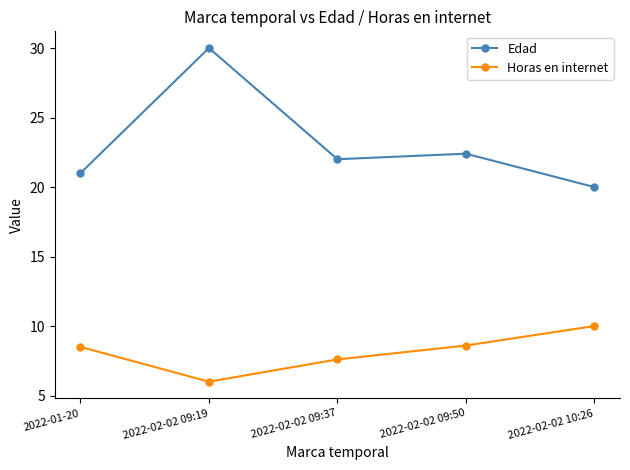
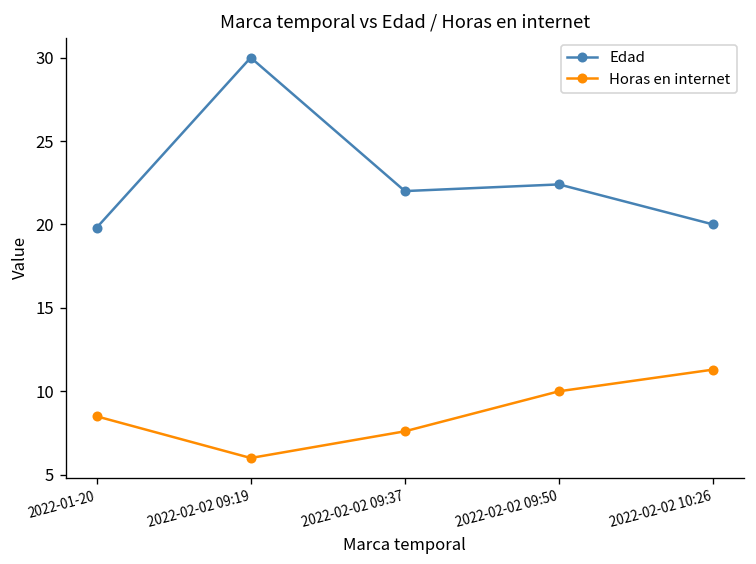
Edad, 2022-01-20: 21.0 -> 19.8
Horas en internet, 2022-02-02 09:50: 8.6 -> 10.0
Horas en internet, 2022-02-02 10:26: 10.0 -> 11.3
